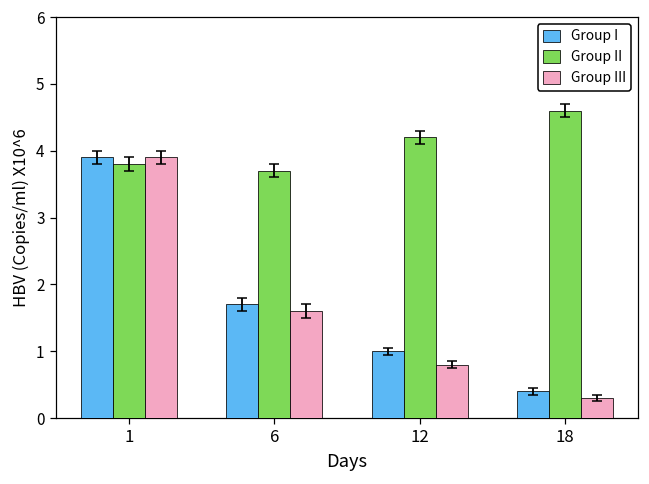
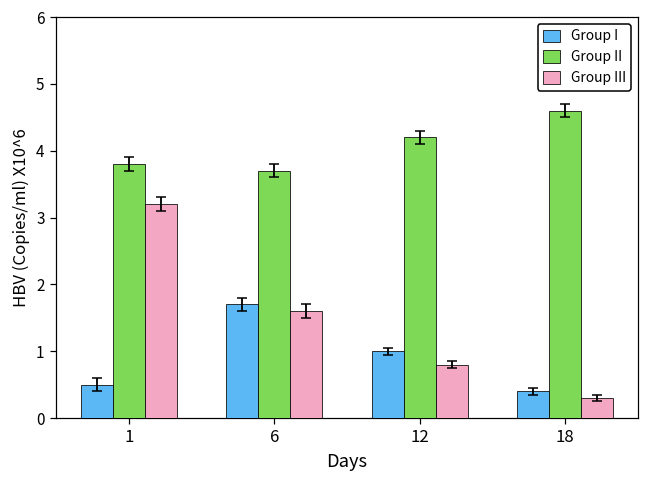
Group I, 1: 3.9 -> 0.5
Group III, 1: 3.9 -> 3.2
